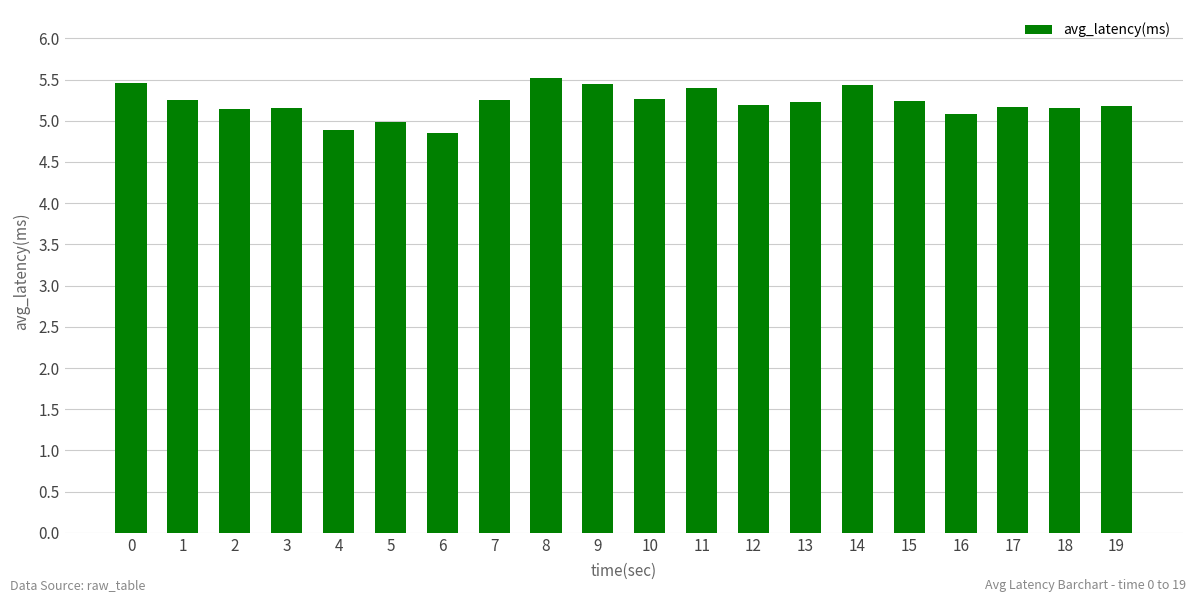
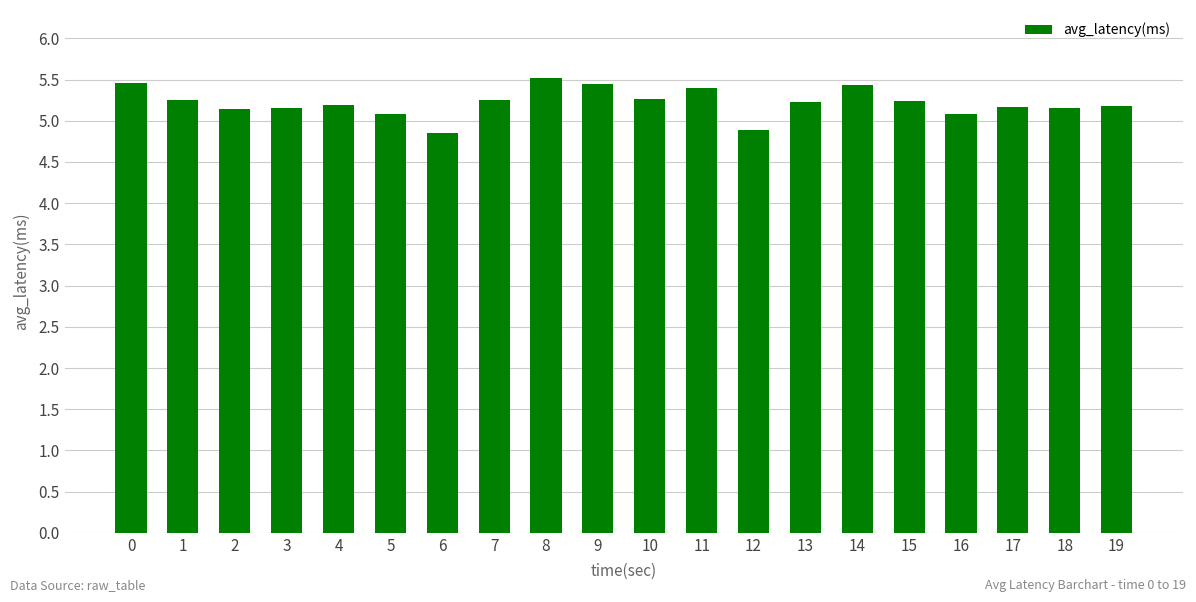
4: 4.9 -> 5.2
5: 5.0 -> 5.1
12: 5.2 -> 4.9
